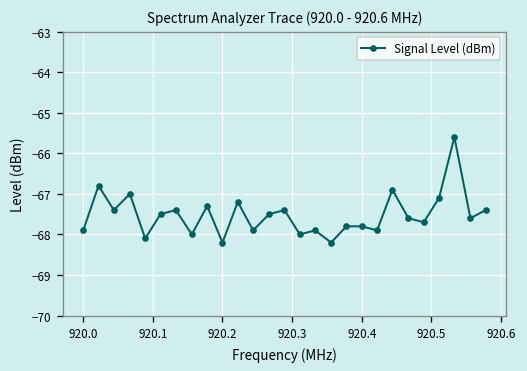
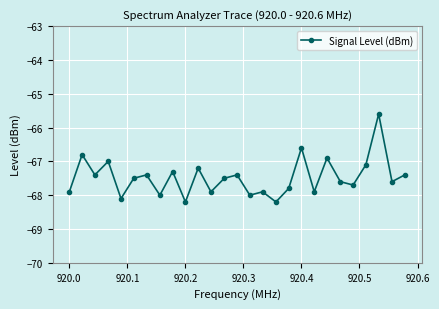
920.4: -67.8 -> -66.6
